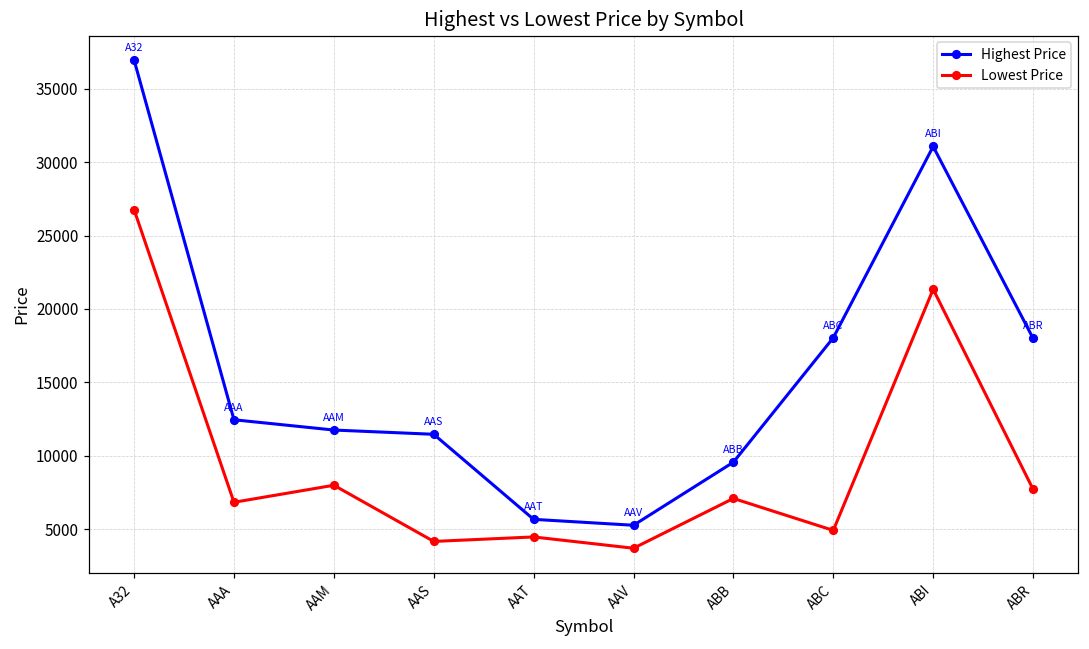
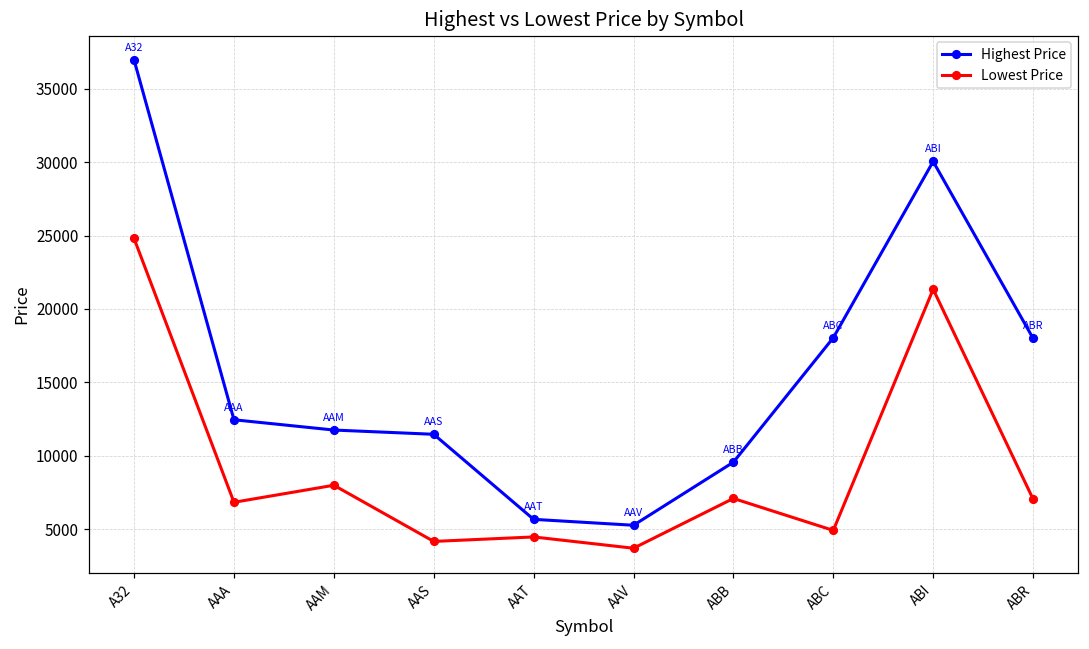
Lowest Price, A32: 26800 -> 24800
Highest Price, ABI: 31100 -> 30000
Lowest Price, ABR: 7700 -> 7100
